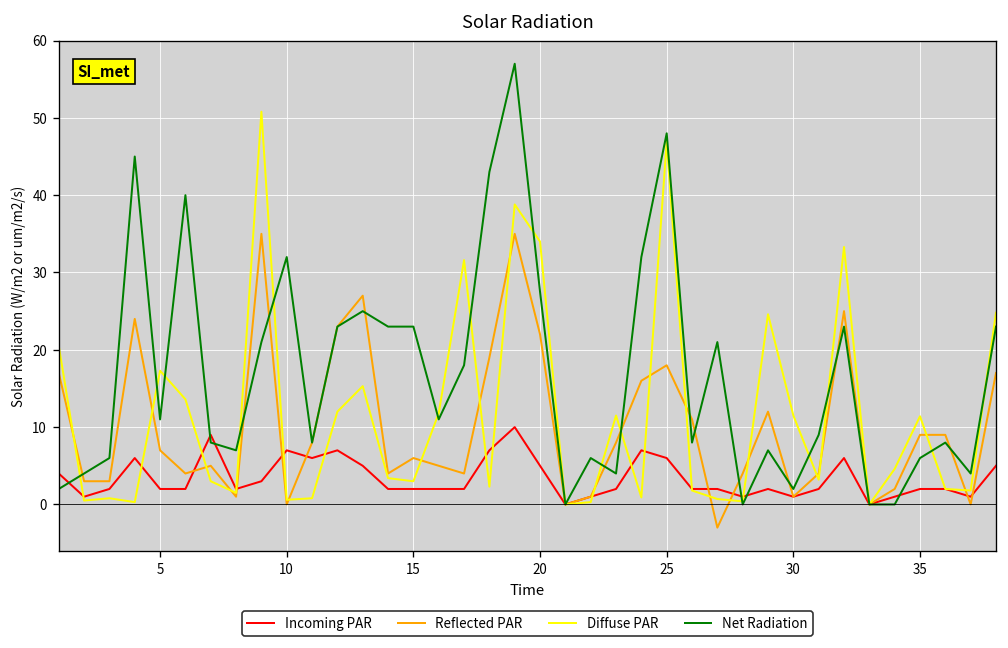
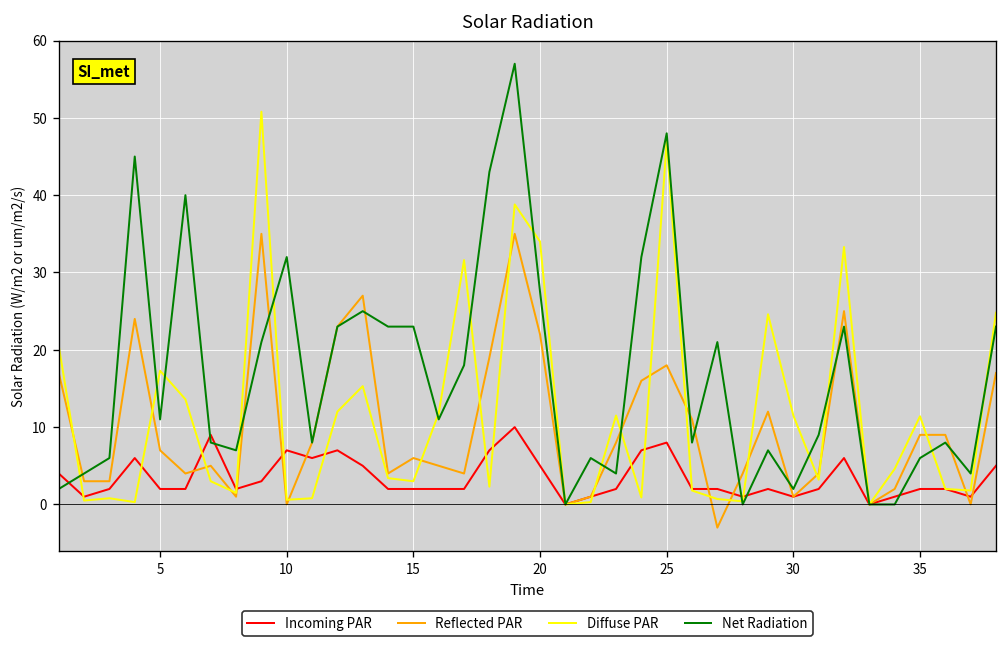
Incoming PAR, 25: 6 -> 8
